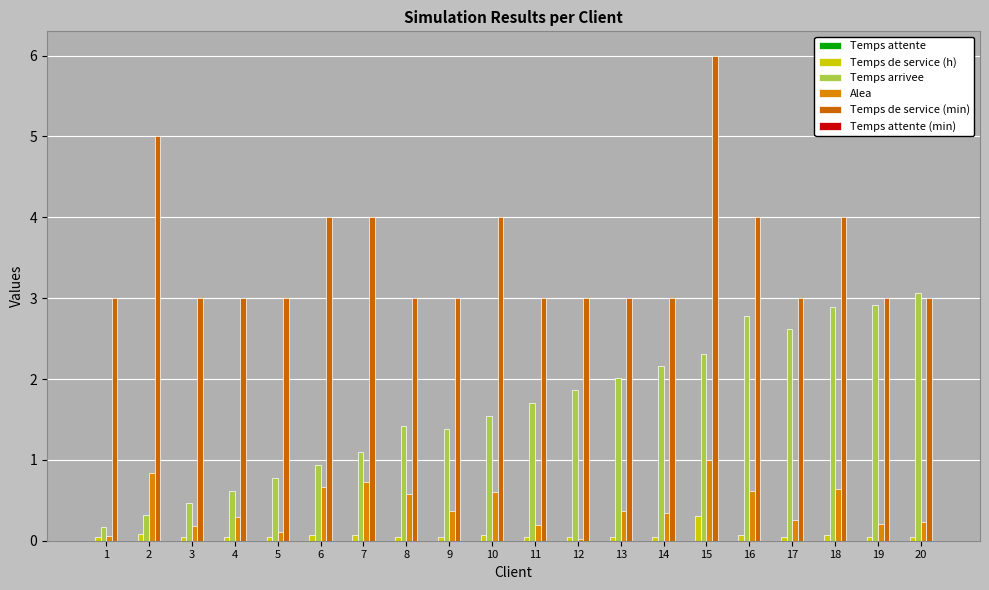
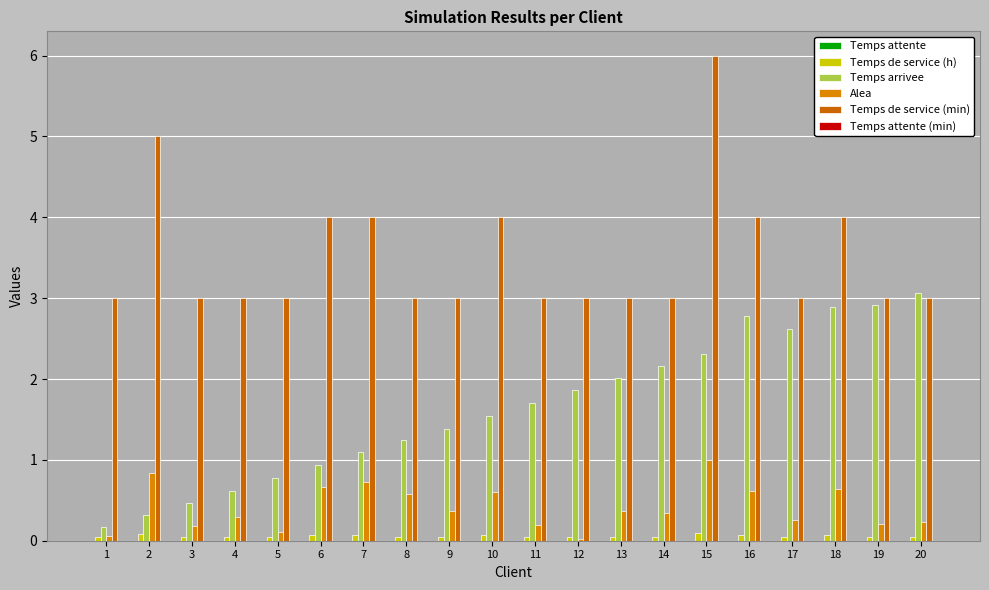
Temps arrivee, 8: 1.4 -> 1.2
Temps de service (h), 15: 0.3 -> 0.1
